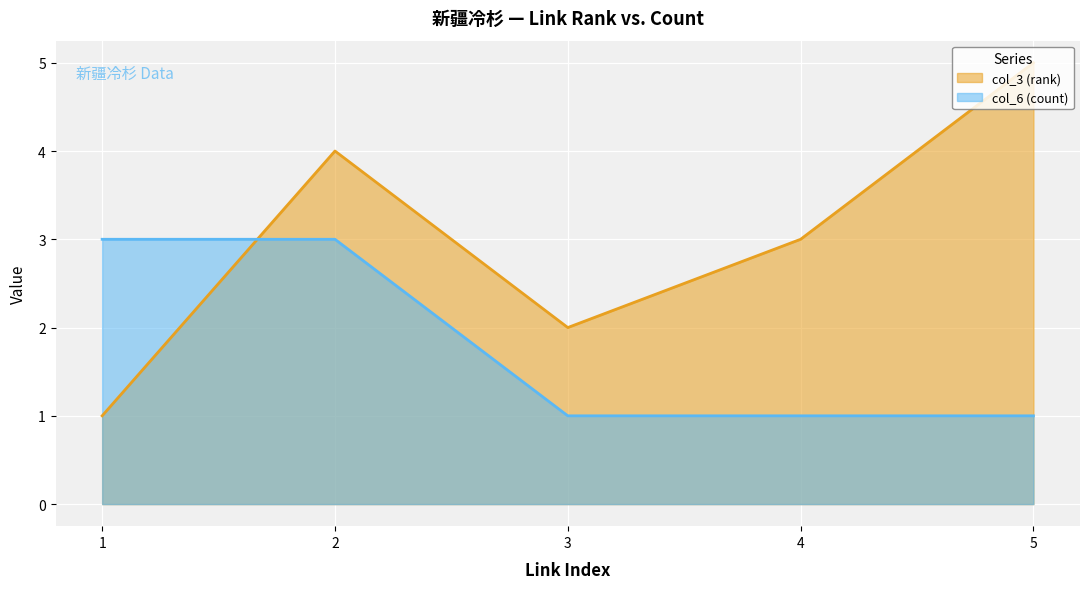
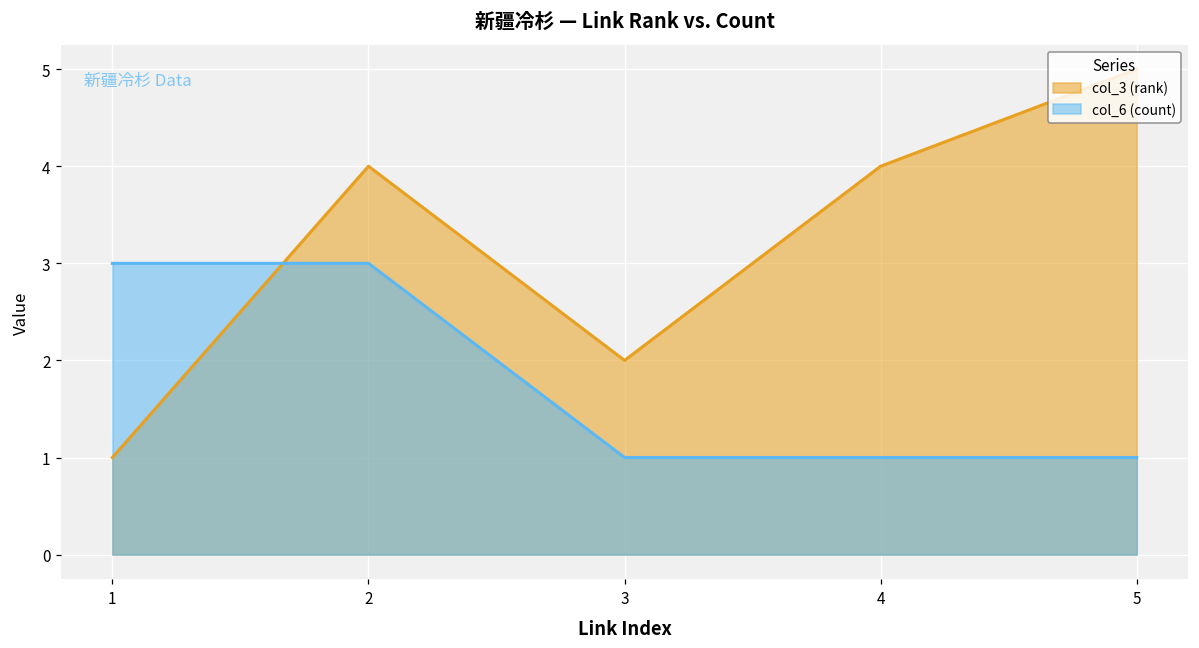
col_3 (rank), 4: 3 -> 4
